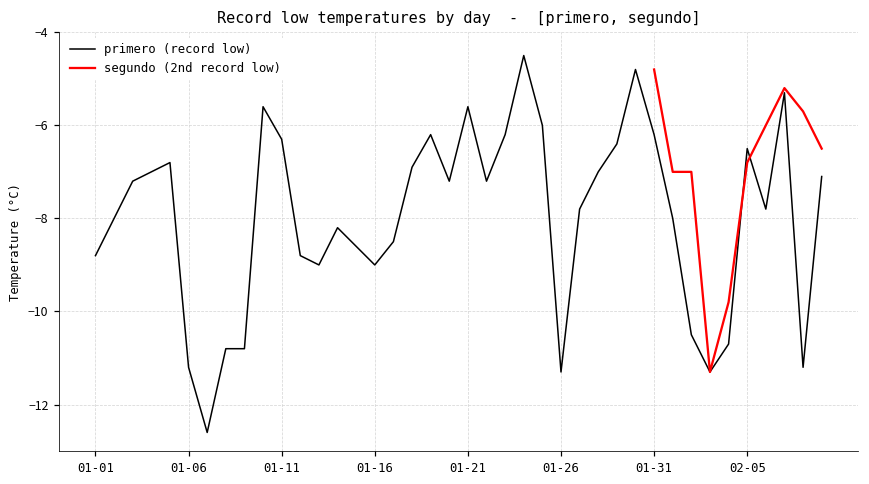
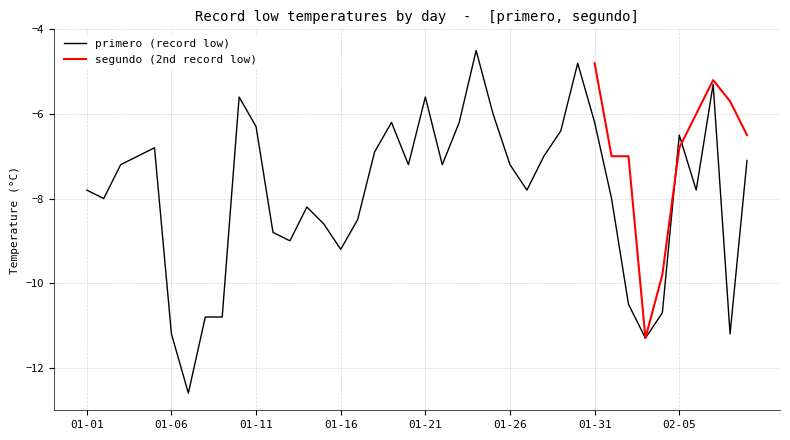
primero (record low), 01-01: -8.8 -> -7.8
primero (record low), 01-16: -9.0 -> -9.2
primero (record low), 01-26: -11.3 -> -7.2
